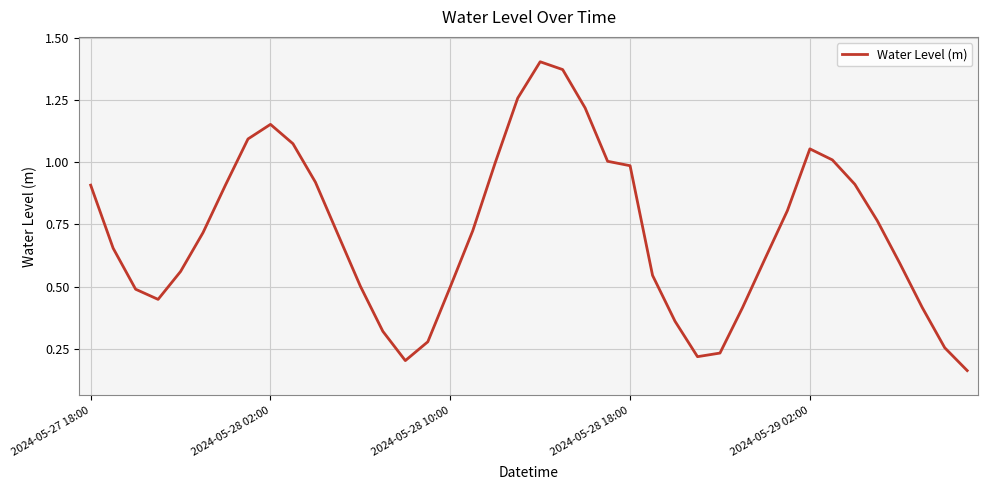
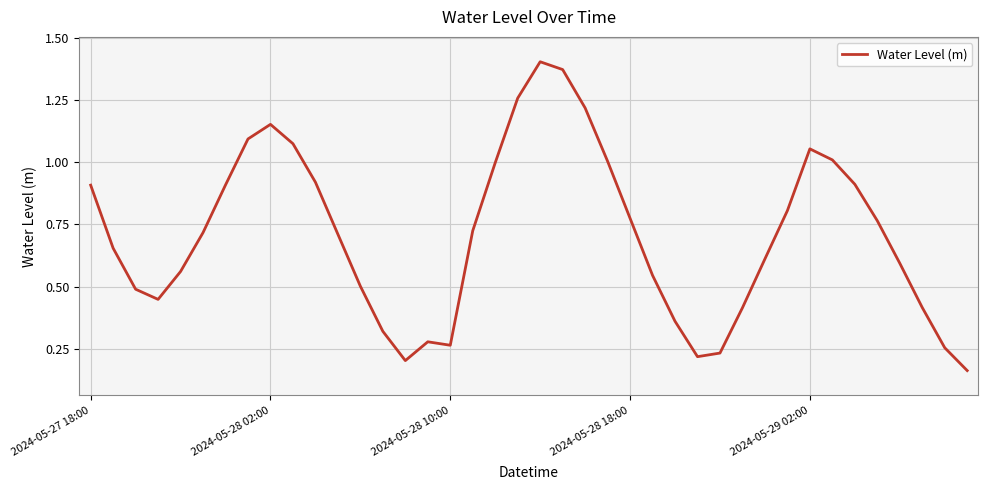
2024-05-28 10:00: 0.50 -> 0.26
2024-05-28 18:00: 0.99 -> 0.77
